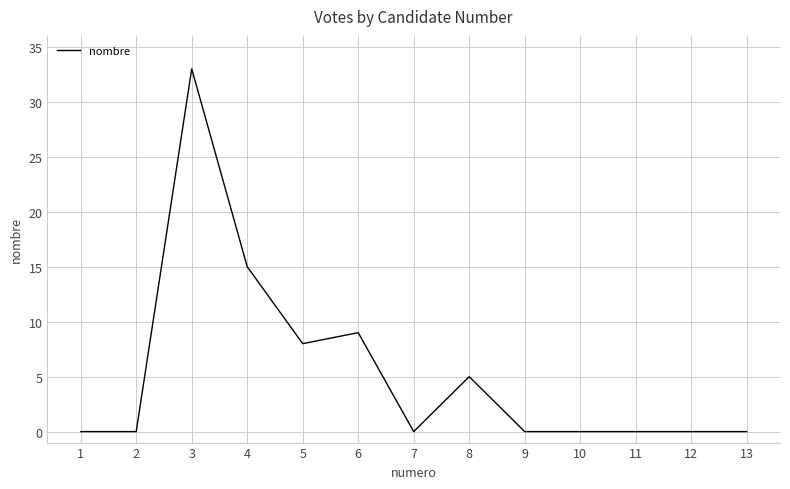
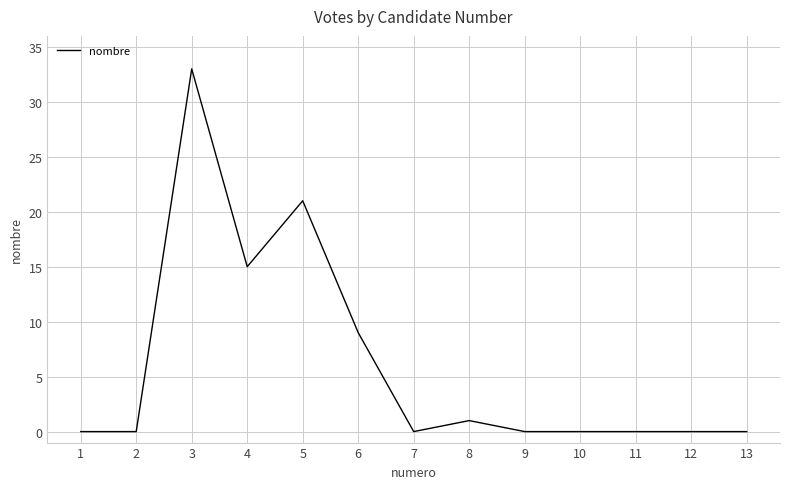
5: 8 -> 21
8: 5 -> 1
